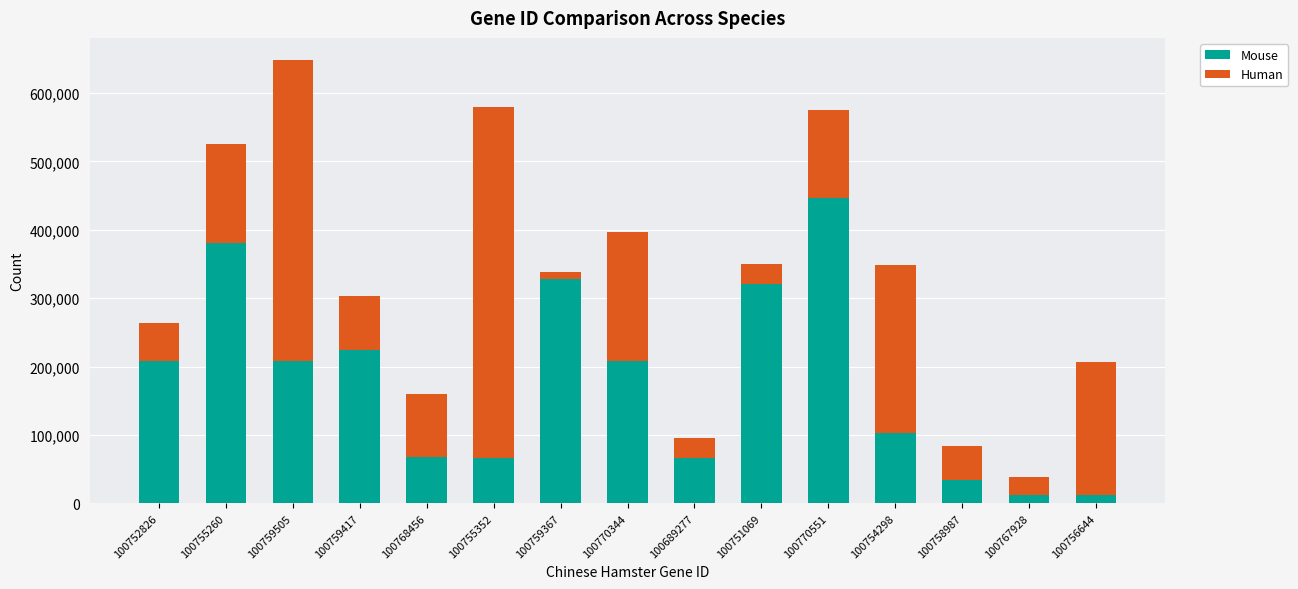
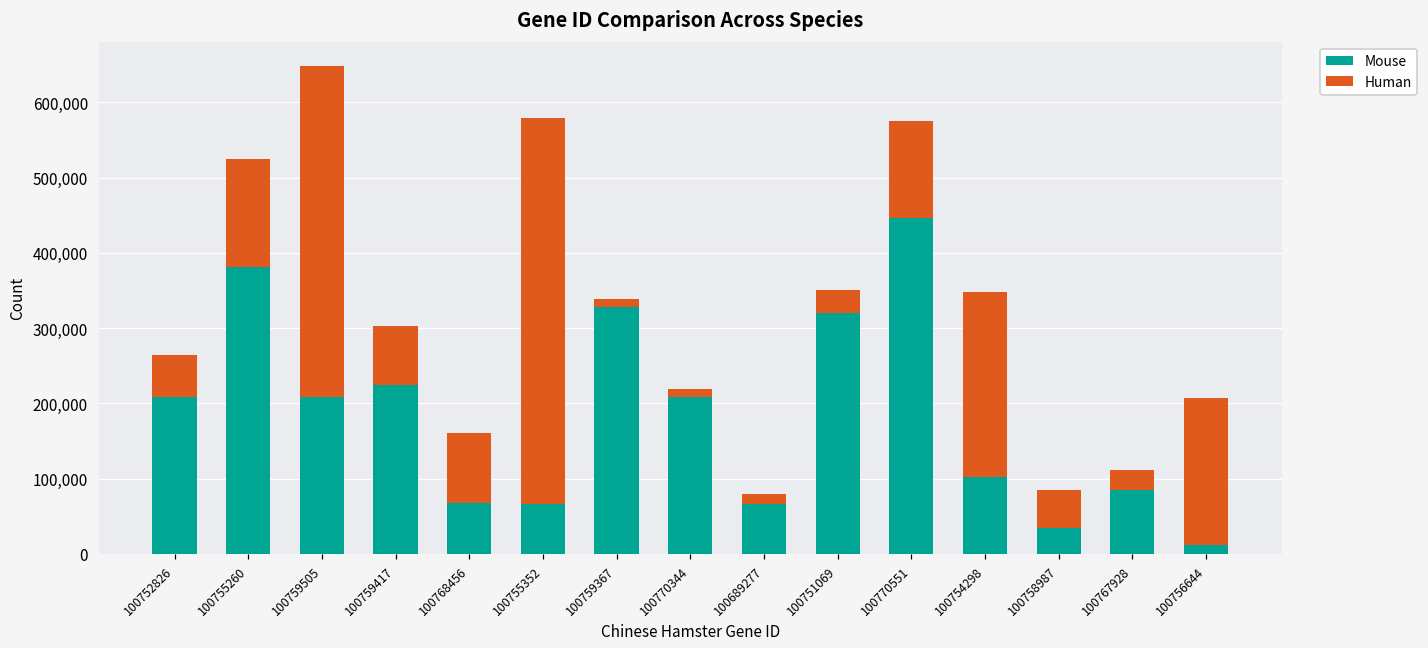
Human, 100770344: 190,000 -> 10,000
Human, 100689277: 30,000 -> 10,000
Mouse, 100767928: 10,000 -> 80,000
